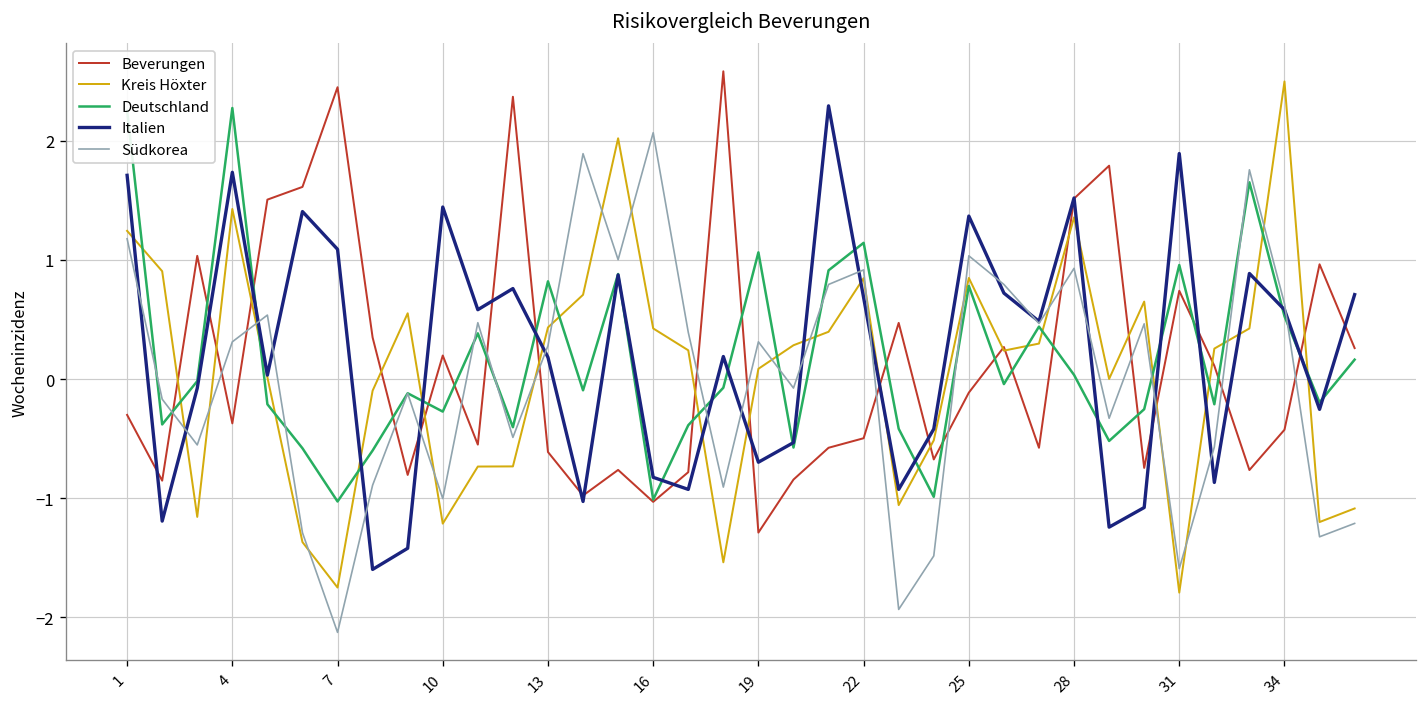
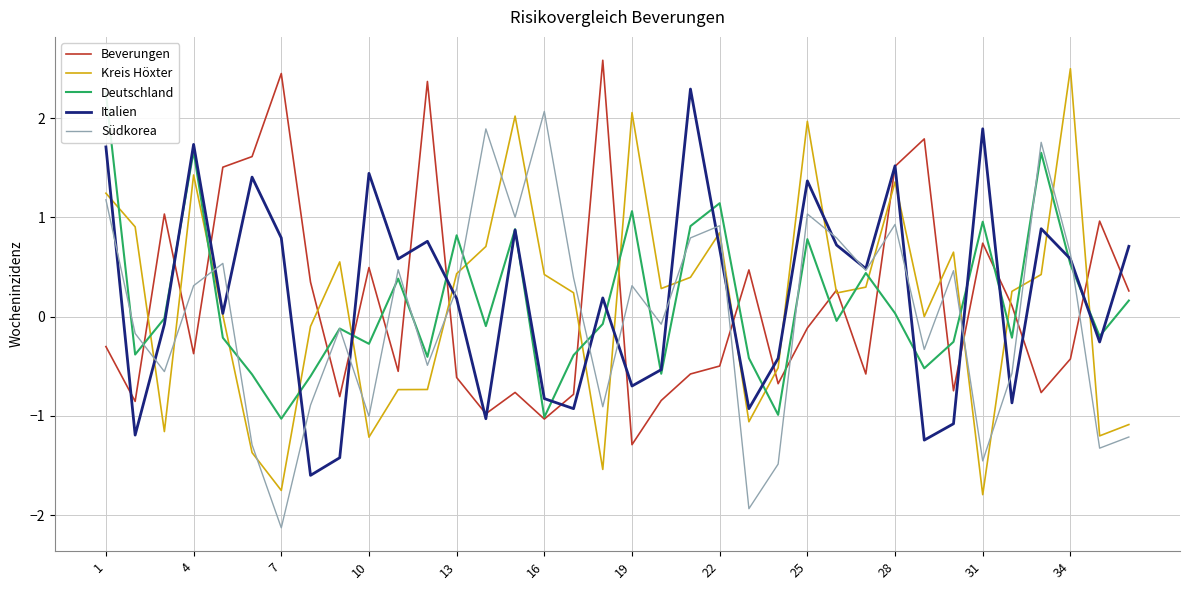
Deutschland, 4: 2.3 -> 1.7
Italien, 7: 1.1 -> 0.8
Beverungen, 10: 0.2 -> 0.5
Kreis Höxter, 19: 0.1 -> 2.1
Kreis Höxter, 25: 0.8 -> 2.0
Südkorea, 31: -1.6 -> -1.5
